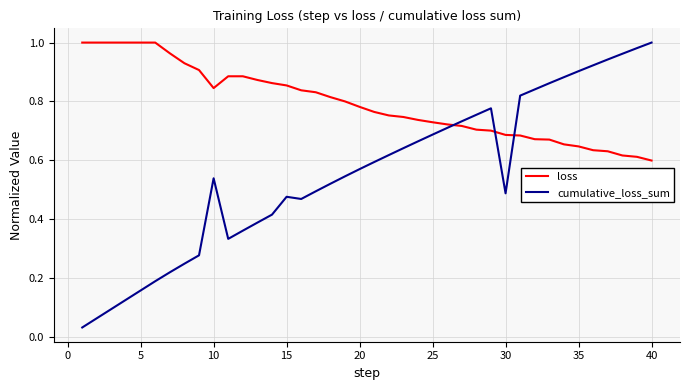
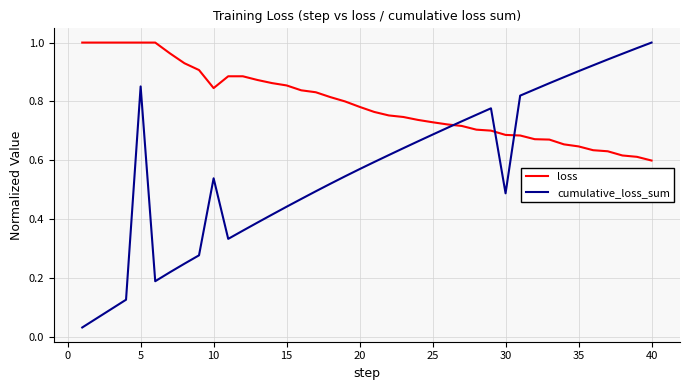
cumulative_loss_sum, 5: 0.16 -> 0.85
cumulative_loss_sum, 15: 0.48 -> 0.44
